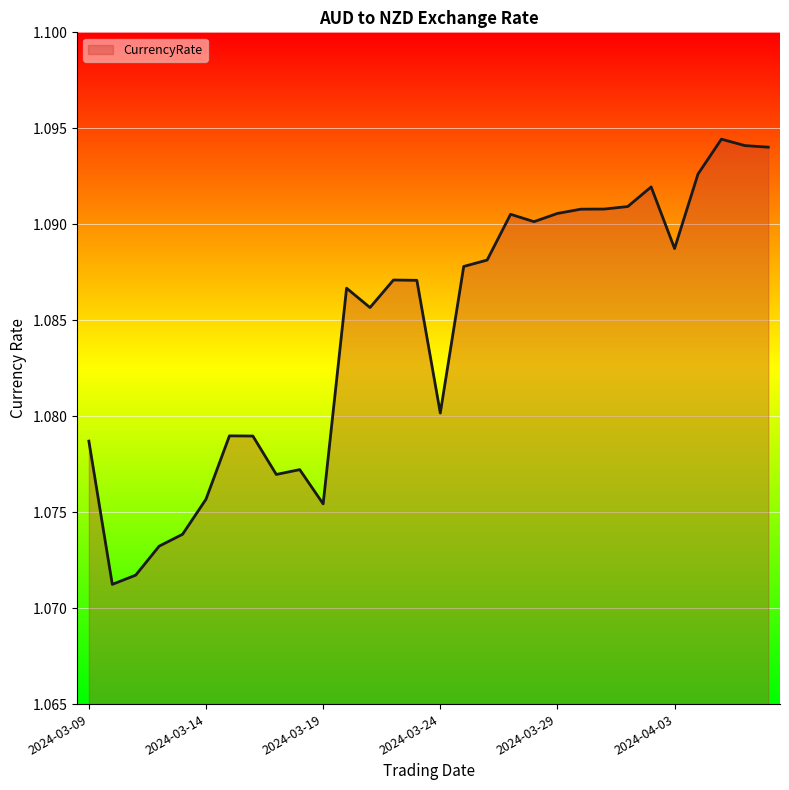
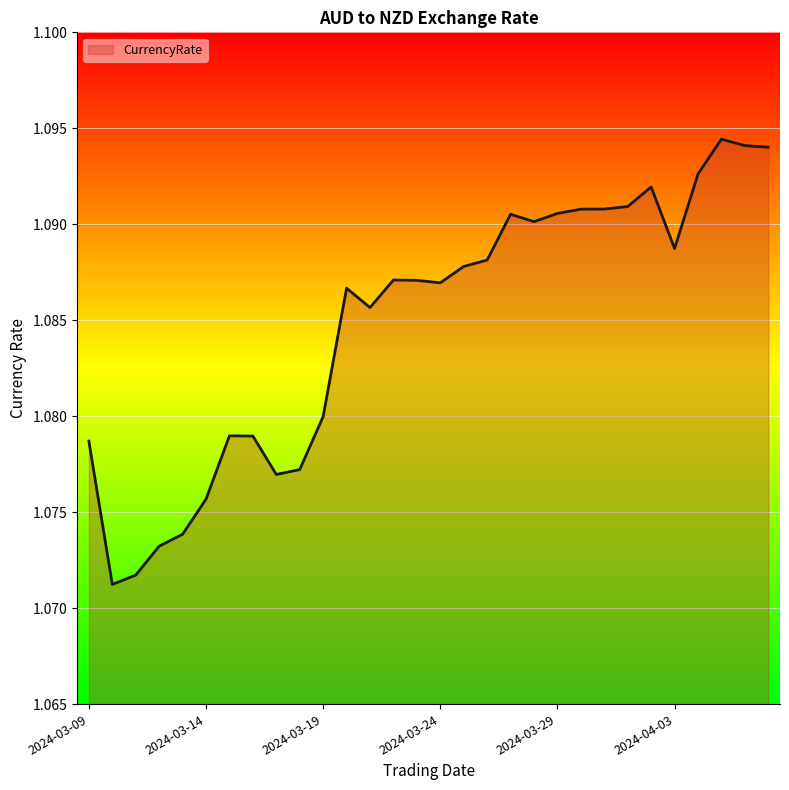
2024-03-19: 1.0754 -> 1.0800
2024-03-24: 1.0802 -> 1.0869
